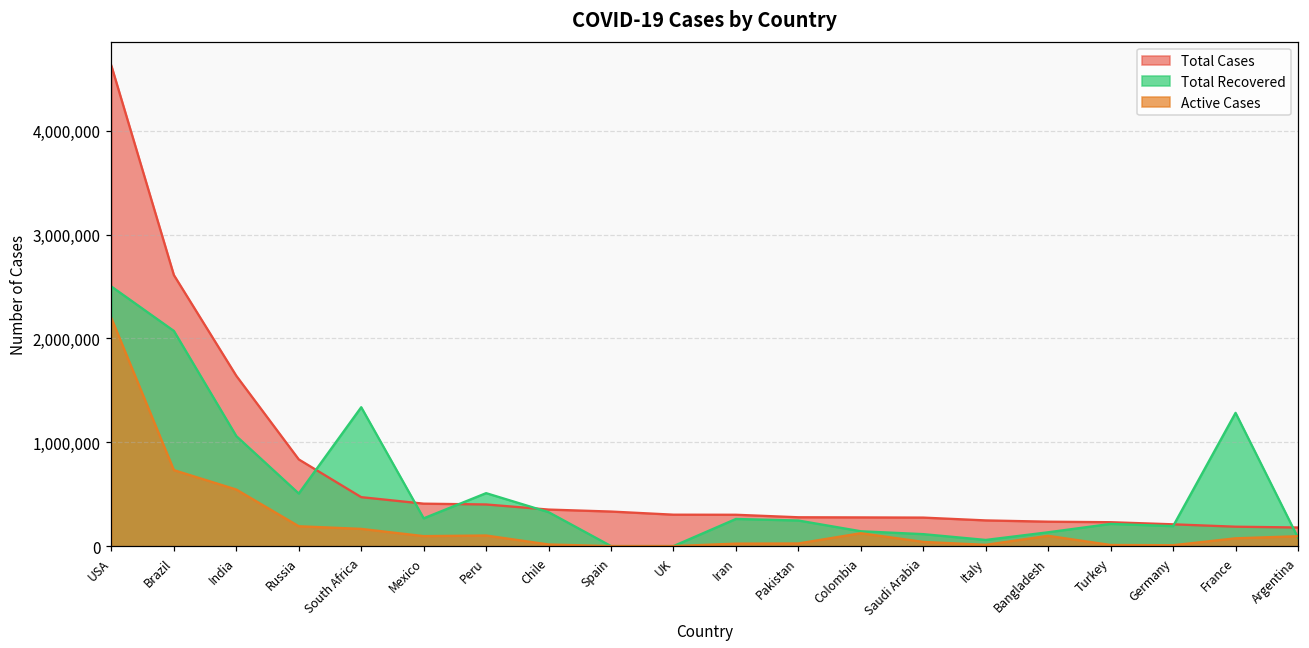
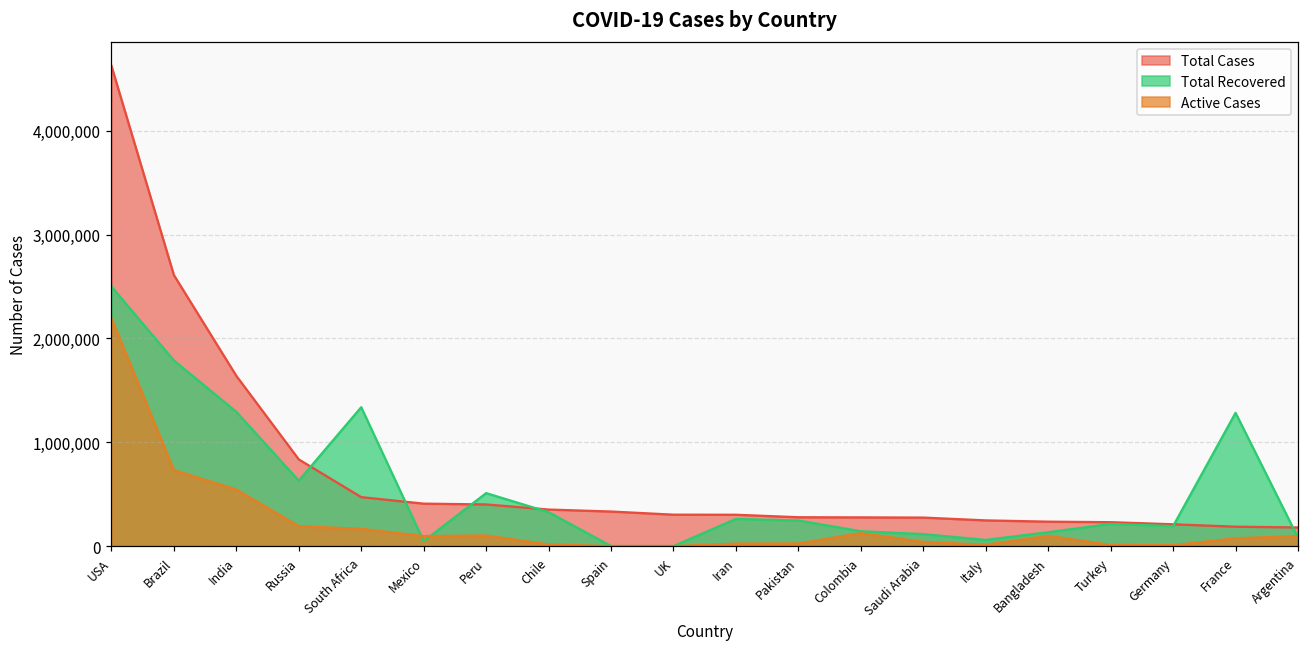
Total Recovered, Brazil: 2,100,000 -> 1,800,000
Total Recovered, India: 1,100,000 -> 1,300,000
Total Recovered, Russia: 500,000 -> 600,000
Total Recovered, Mexico: 300,000 -> 0
